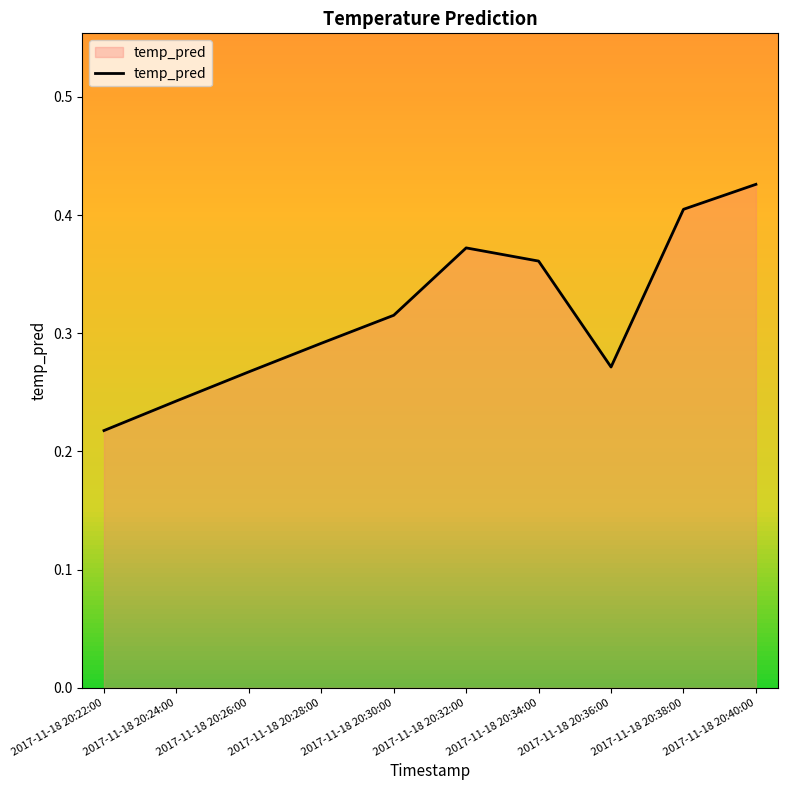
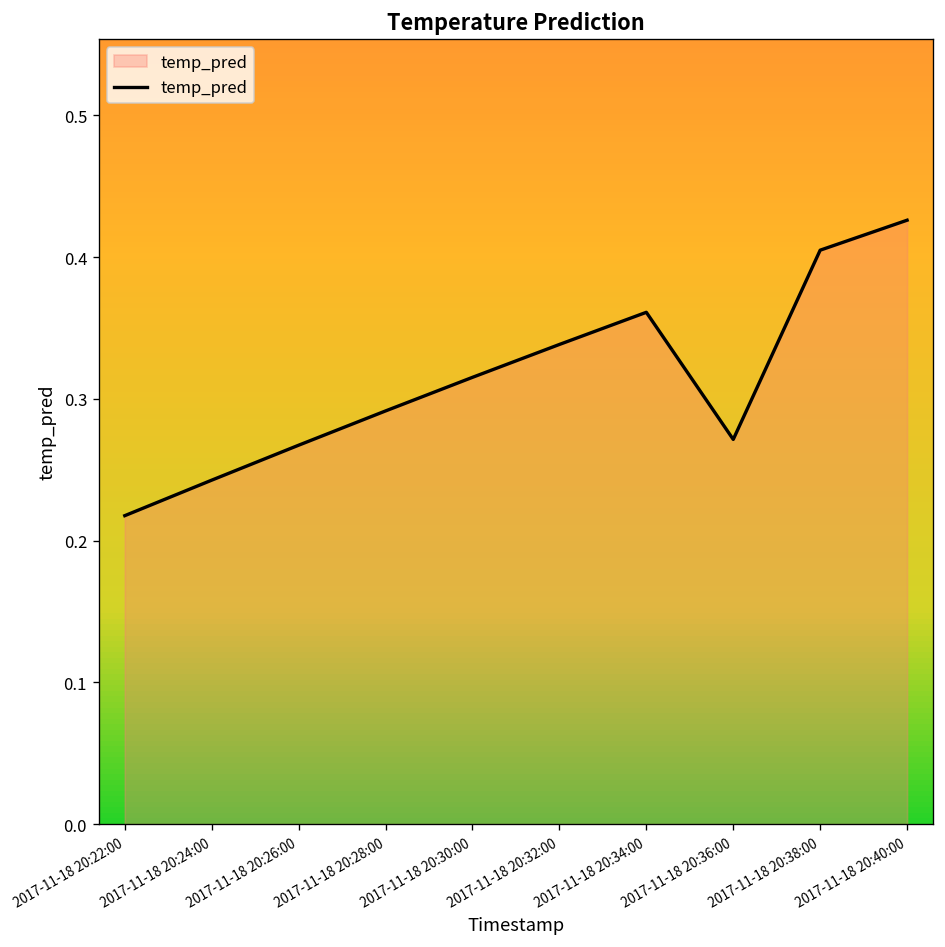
2017-11-18 20:32:00: 0.372 -> 0.338
